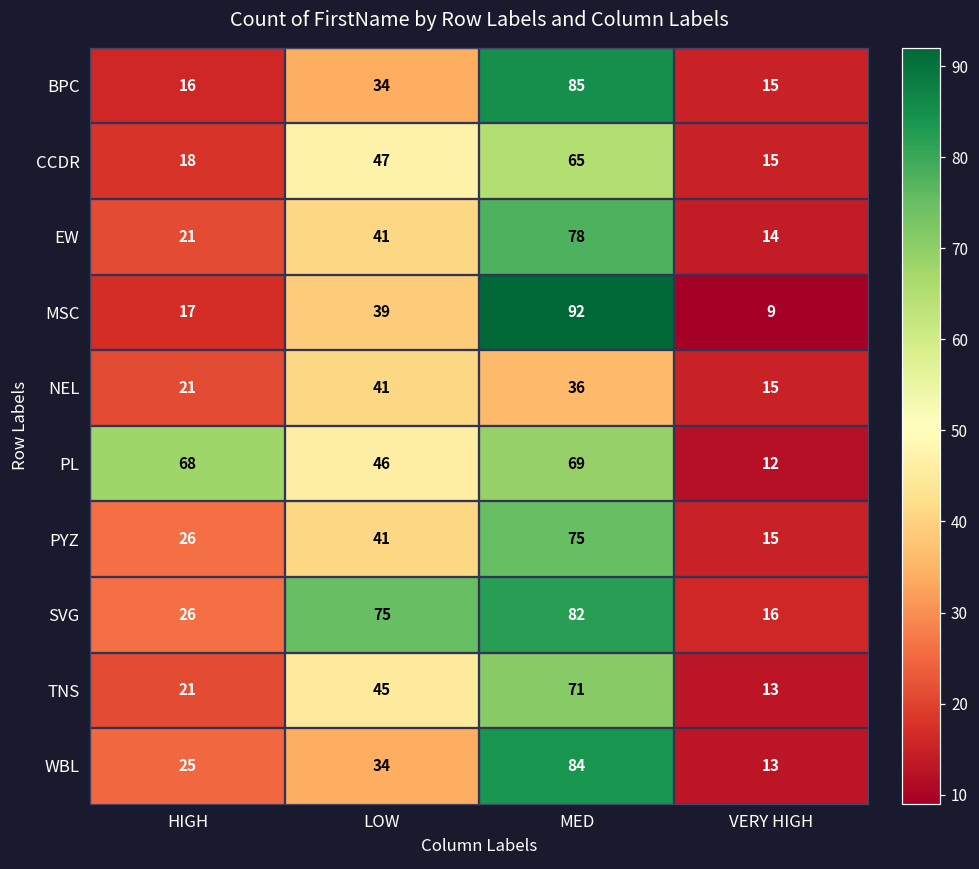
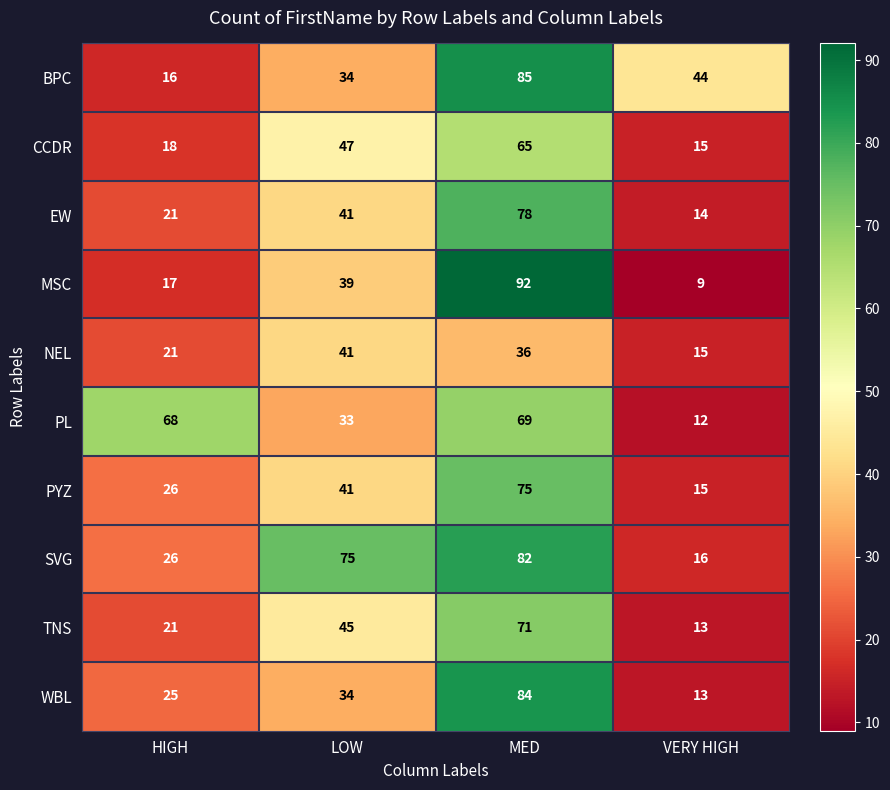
BPC, VERY HIGH: 15 -> 44
PL, LOW: 46 -> 33
